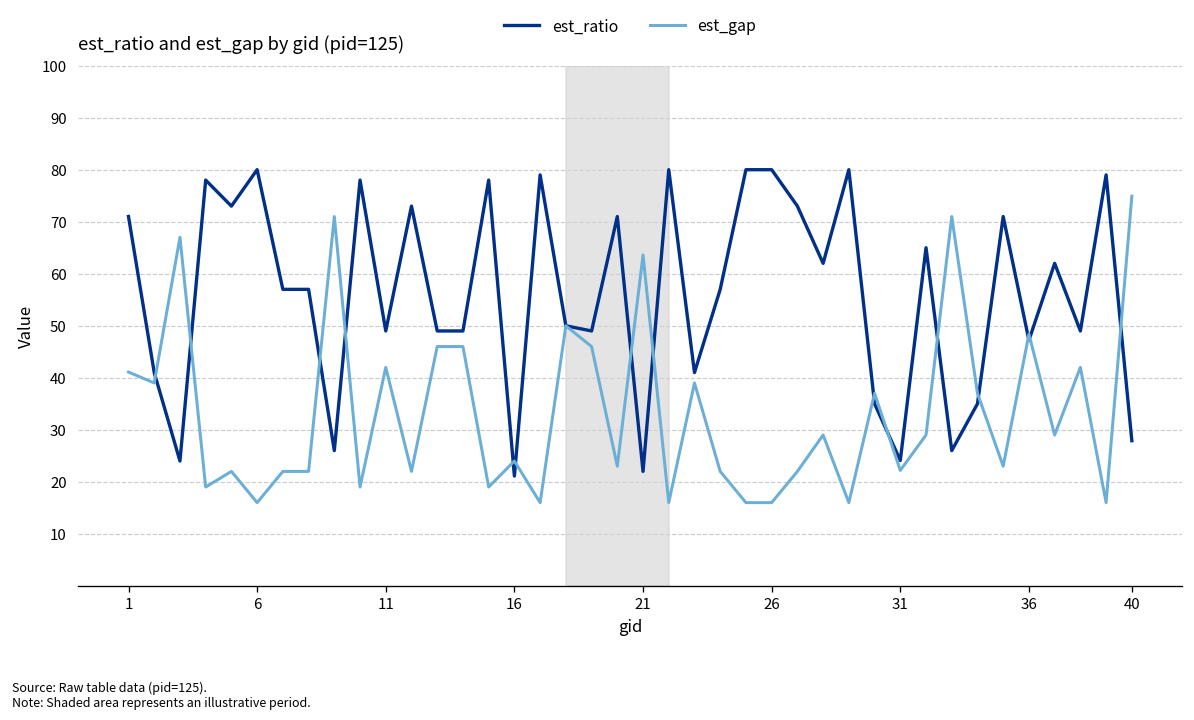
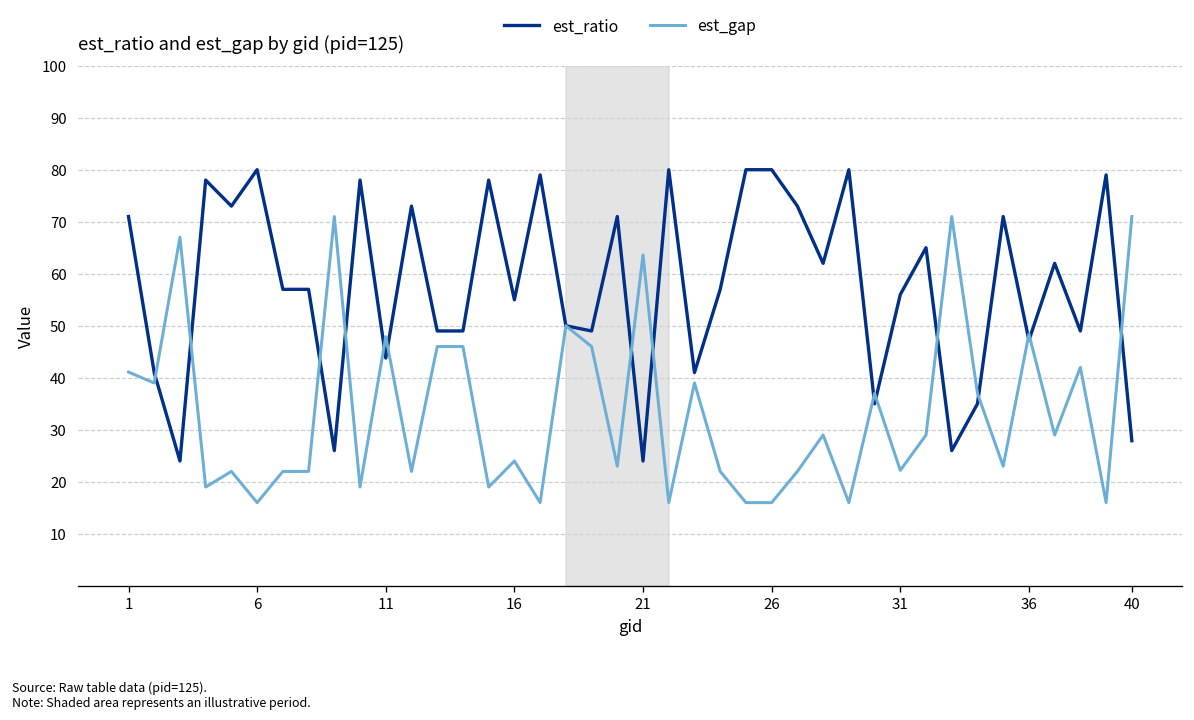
est_ratio, 11: 49 -> 44
est_gap, 11: 42 -> 48
est_ratio, 16: 21 -> 55
est_ratio, 21: 22 -> 24
est_ratio, 31: 24 -> 56
est_gap, 40: 75 -> 71
